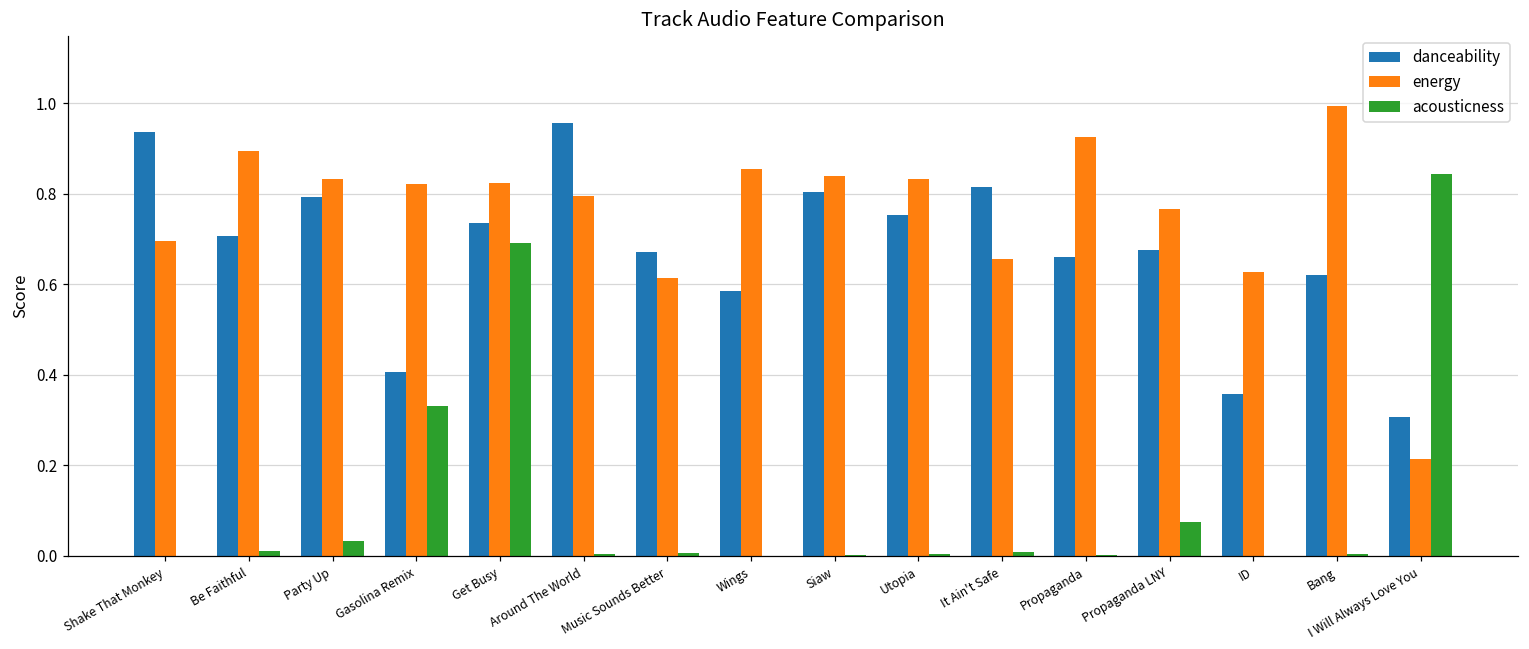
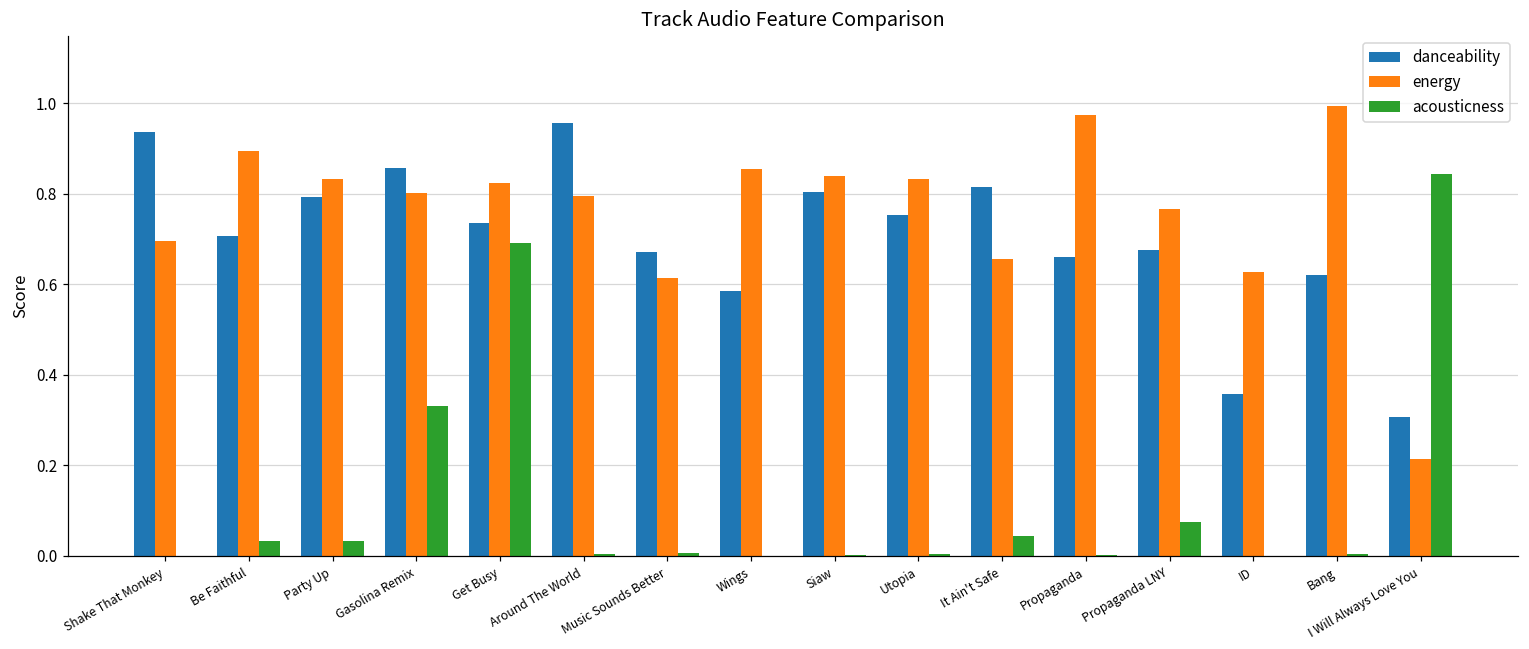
acousticness, Be Faithful: 0.01 -> 0.03
danceability, Gasolina Remix: 0.41 -> 0.86
energy, Gasolina Remix: 0.82 -> 0.80
acousticness, It Ain't Safe: 0.01 -> 0.04
energy, Propaganda: 0.93 -> 0.97
